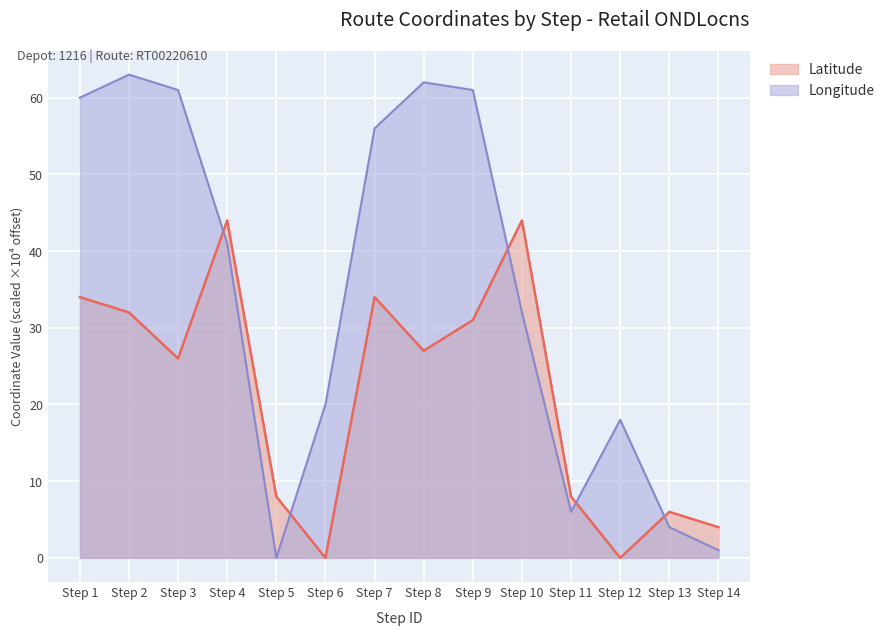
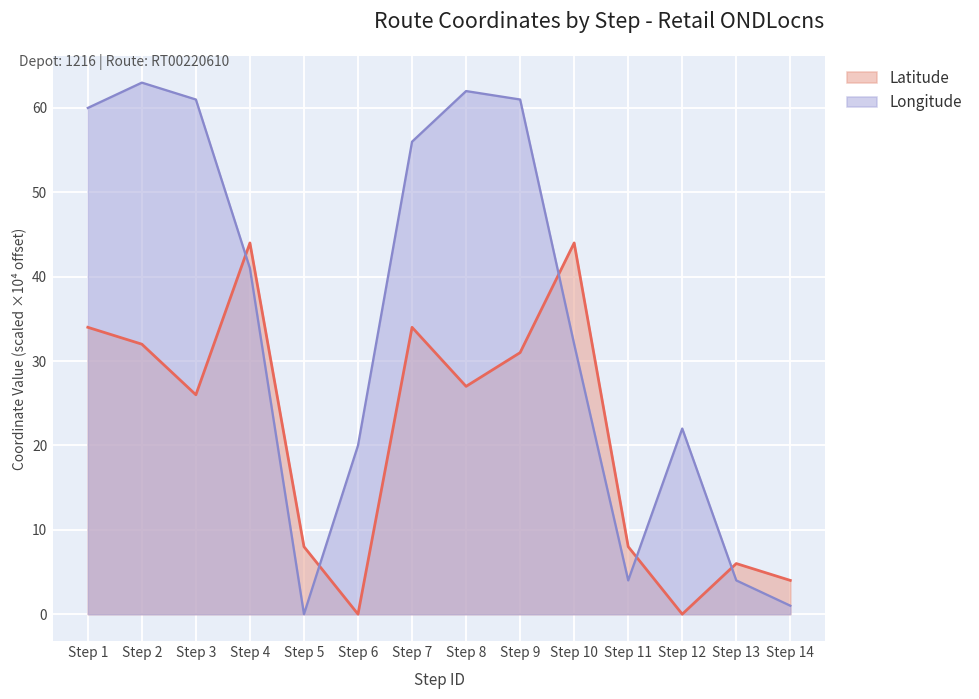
Longitude, Step 11: 6 -> 4
Longitude, Step 12: 18 -> 22
